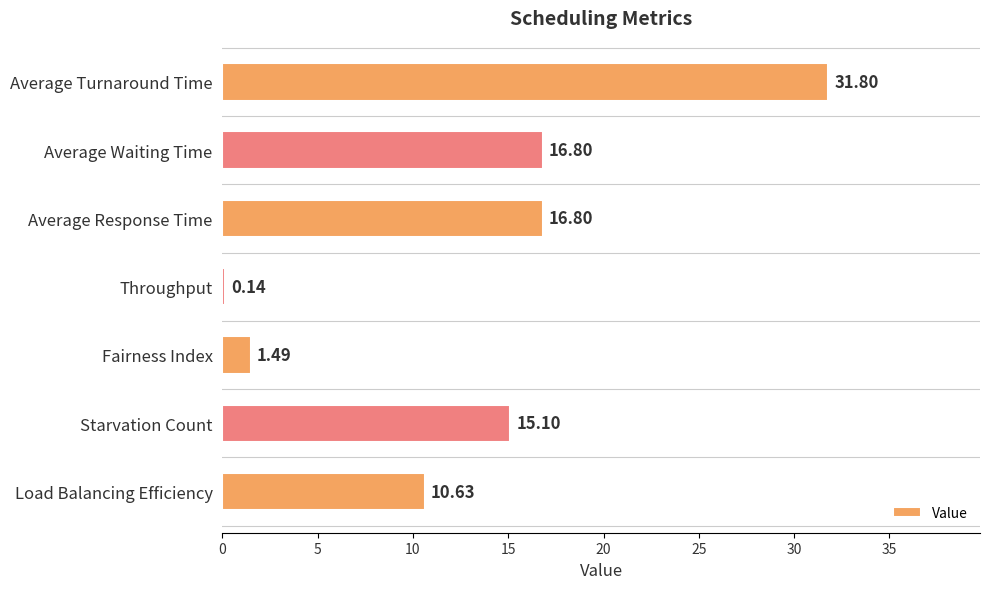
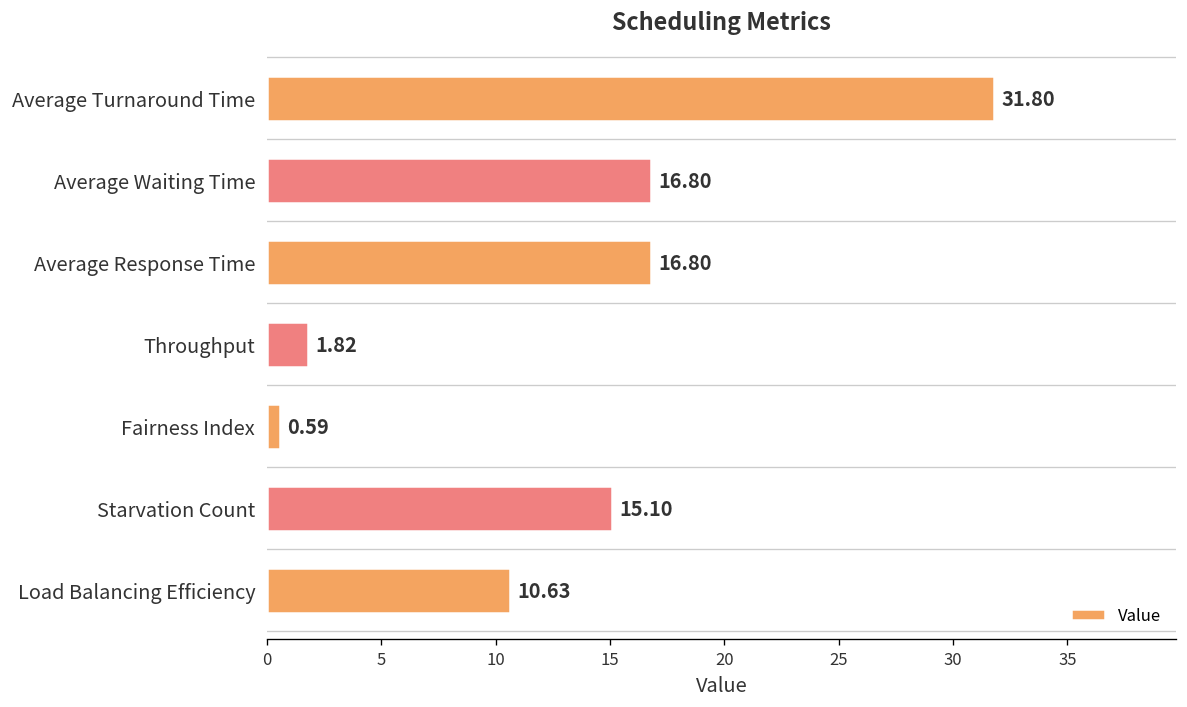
Throughput: 0.14 -> 1.82
Fairness Index: 1.49 -> 0.59
